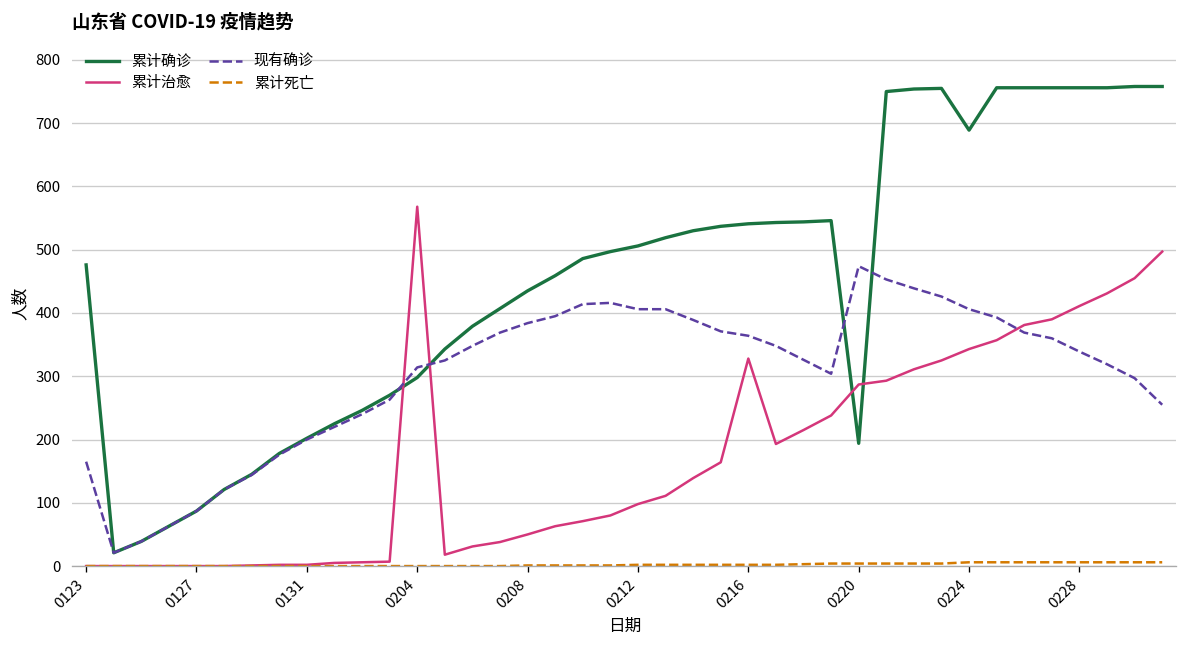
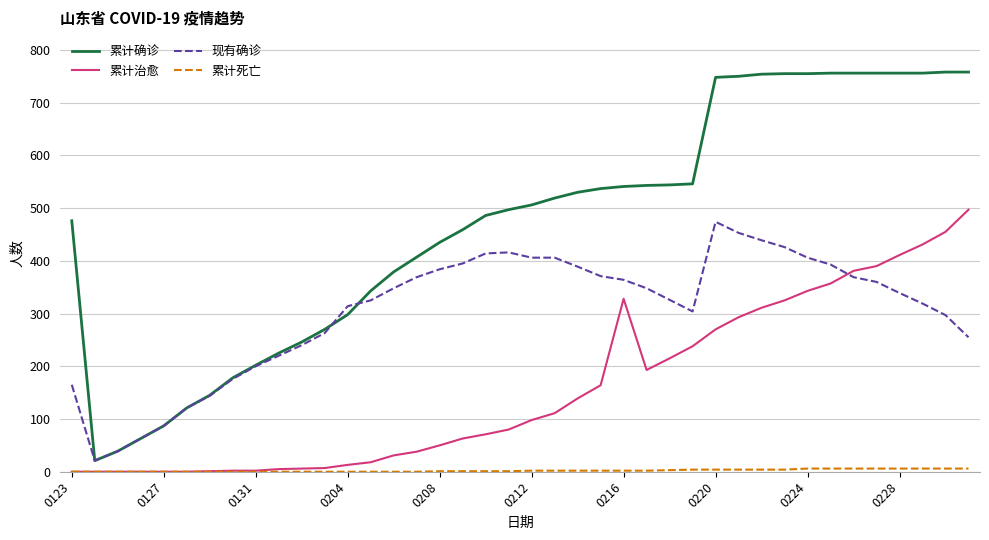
累计治愈, 0204: 570 -> 10
累计确诊, 0220: 190 -> 750
累计治愈, 0220: 290 -> 270
累计确诊, 0224: 690 -> 760
